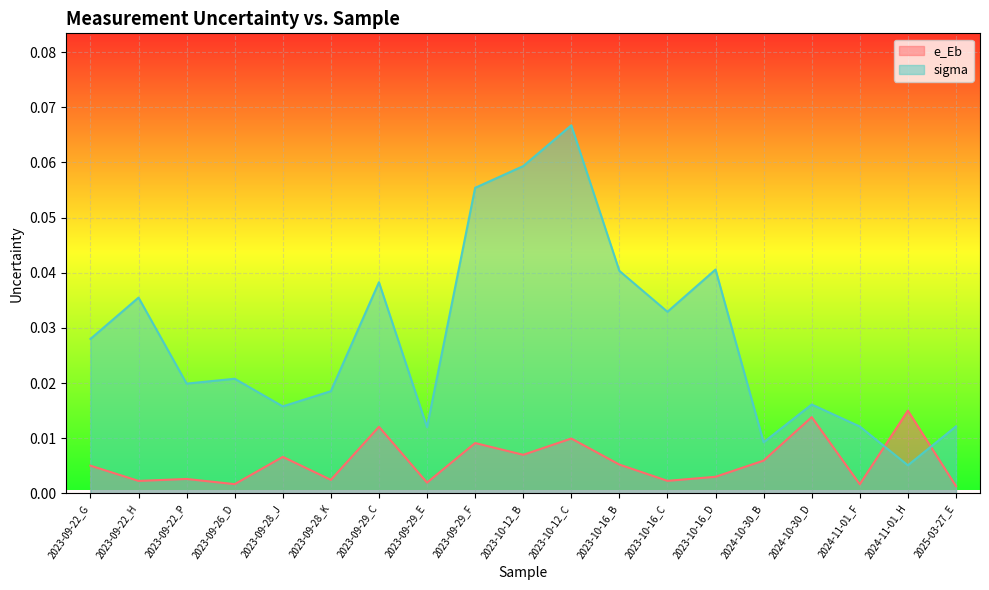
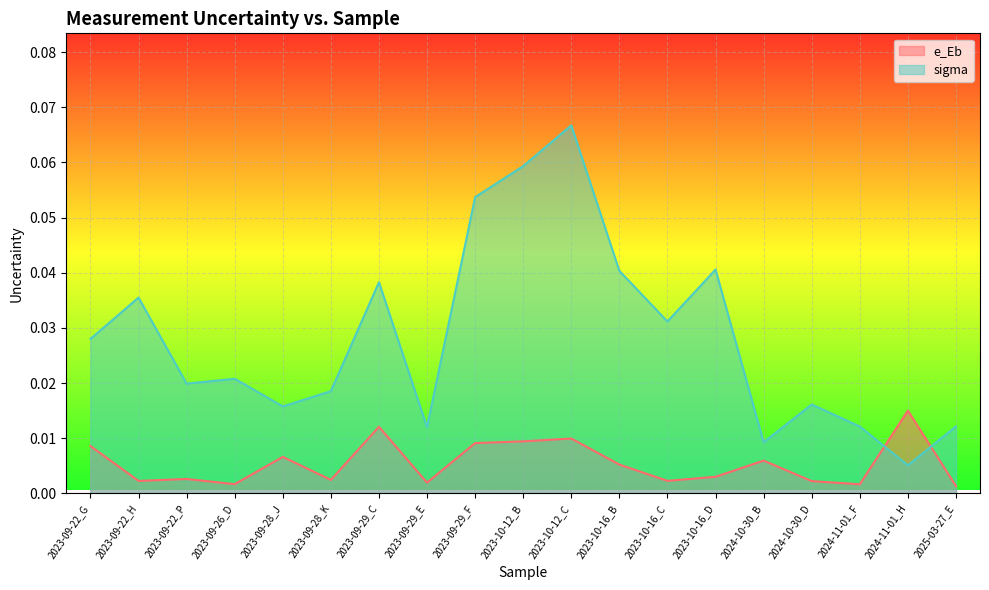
e_Eb, 2023-09-22_G: 0.005 -> 0.009
sigma, 2023-09-29_F: 0.055 -> 0.054
e_Eb, 2023-10-12_B: 0.007 -> 0.009
sigma, 2023-10-16_C: 0.033 -> 0.031
e_Eb, 2024-10-30_D: 0.014 -> 0.002
